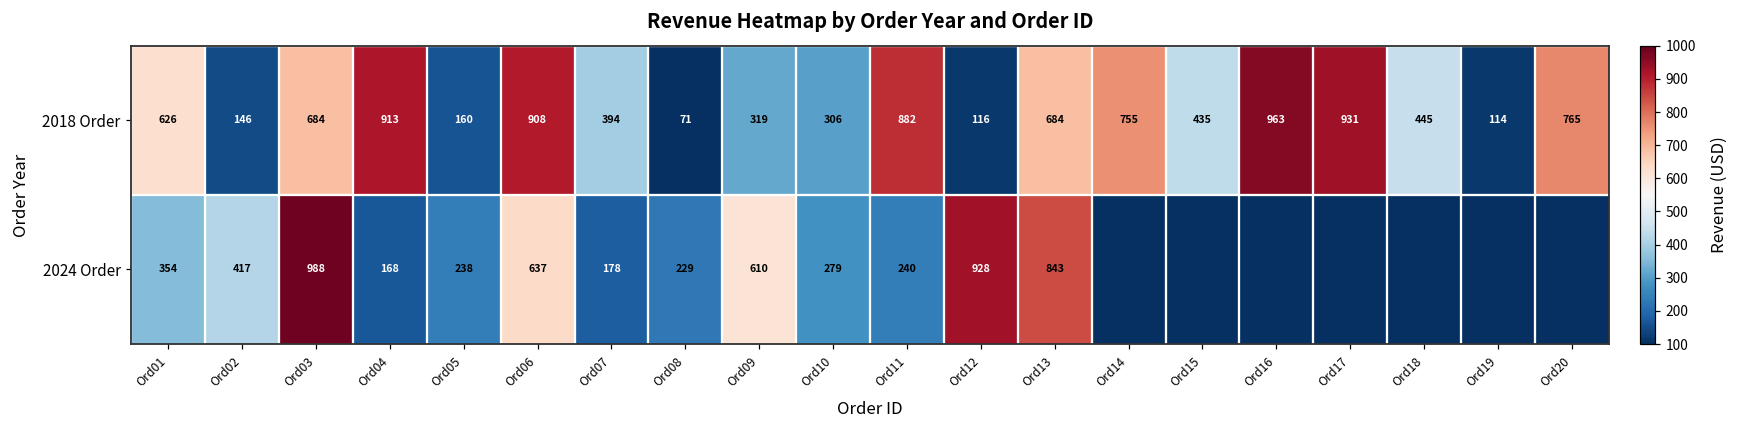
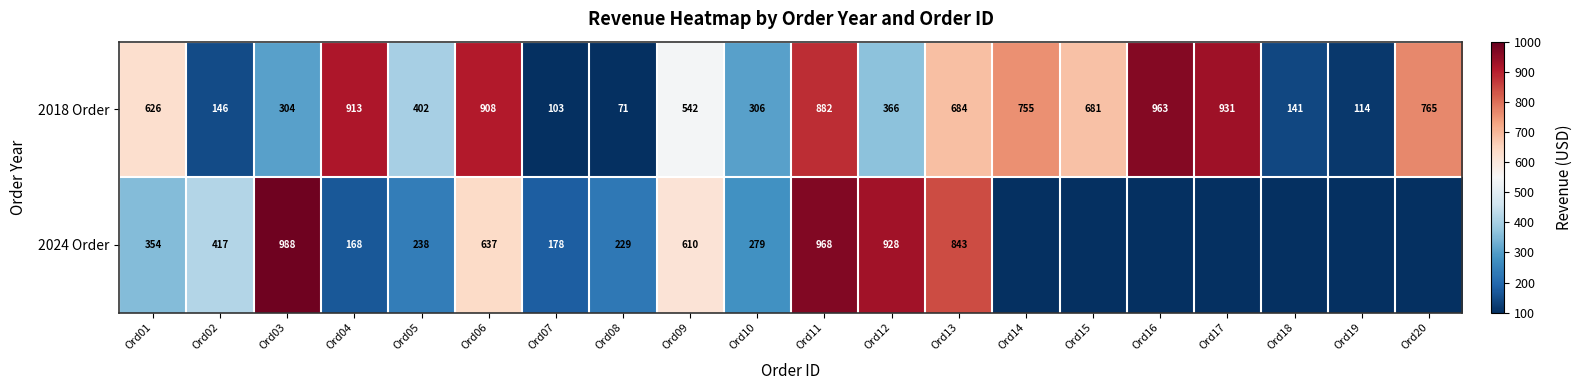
2018 Order, Ord03: 684 -> 304
2018 Order, Ord05: 160 -> 402
2018 Order, Ord07: 394 -> 103
2018 Order, Ord09: 319 -> 542
2018 Order, Ord12: 116 -> 366
2018 Order, Ord15: 435 -> 681
2018 Order, Ord18: 445 -> 141
2024 Order, Ord11: 240 -> 968
